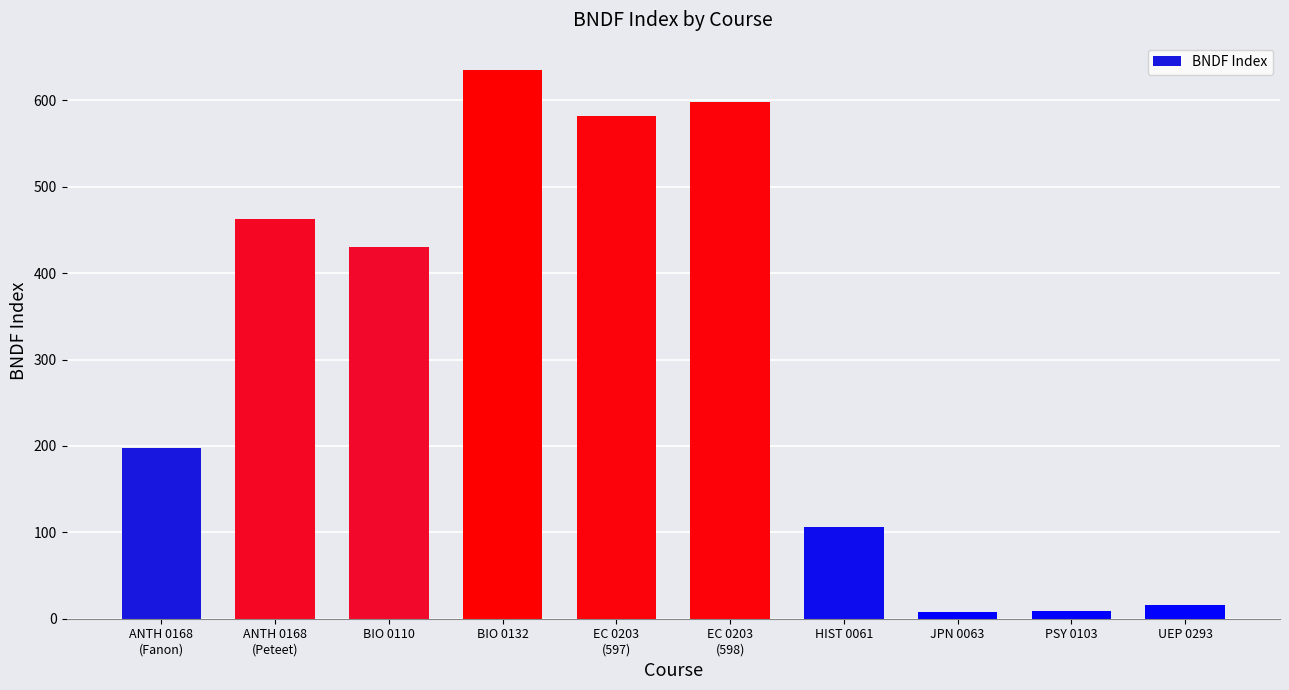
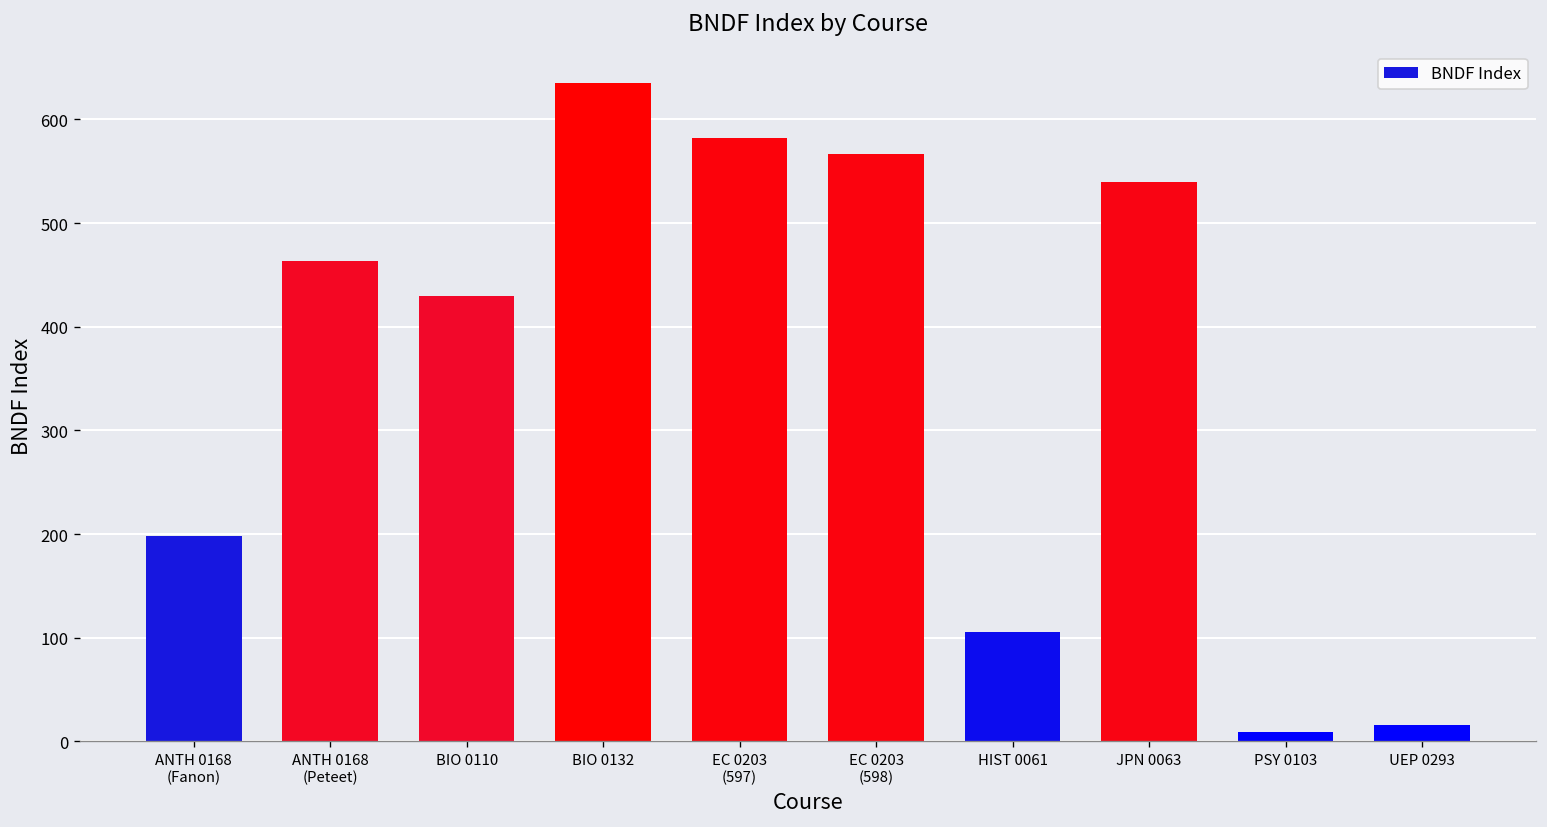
EC 0203 (598): 600 -> 570
JPN 0063: 10 -> 540
